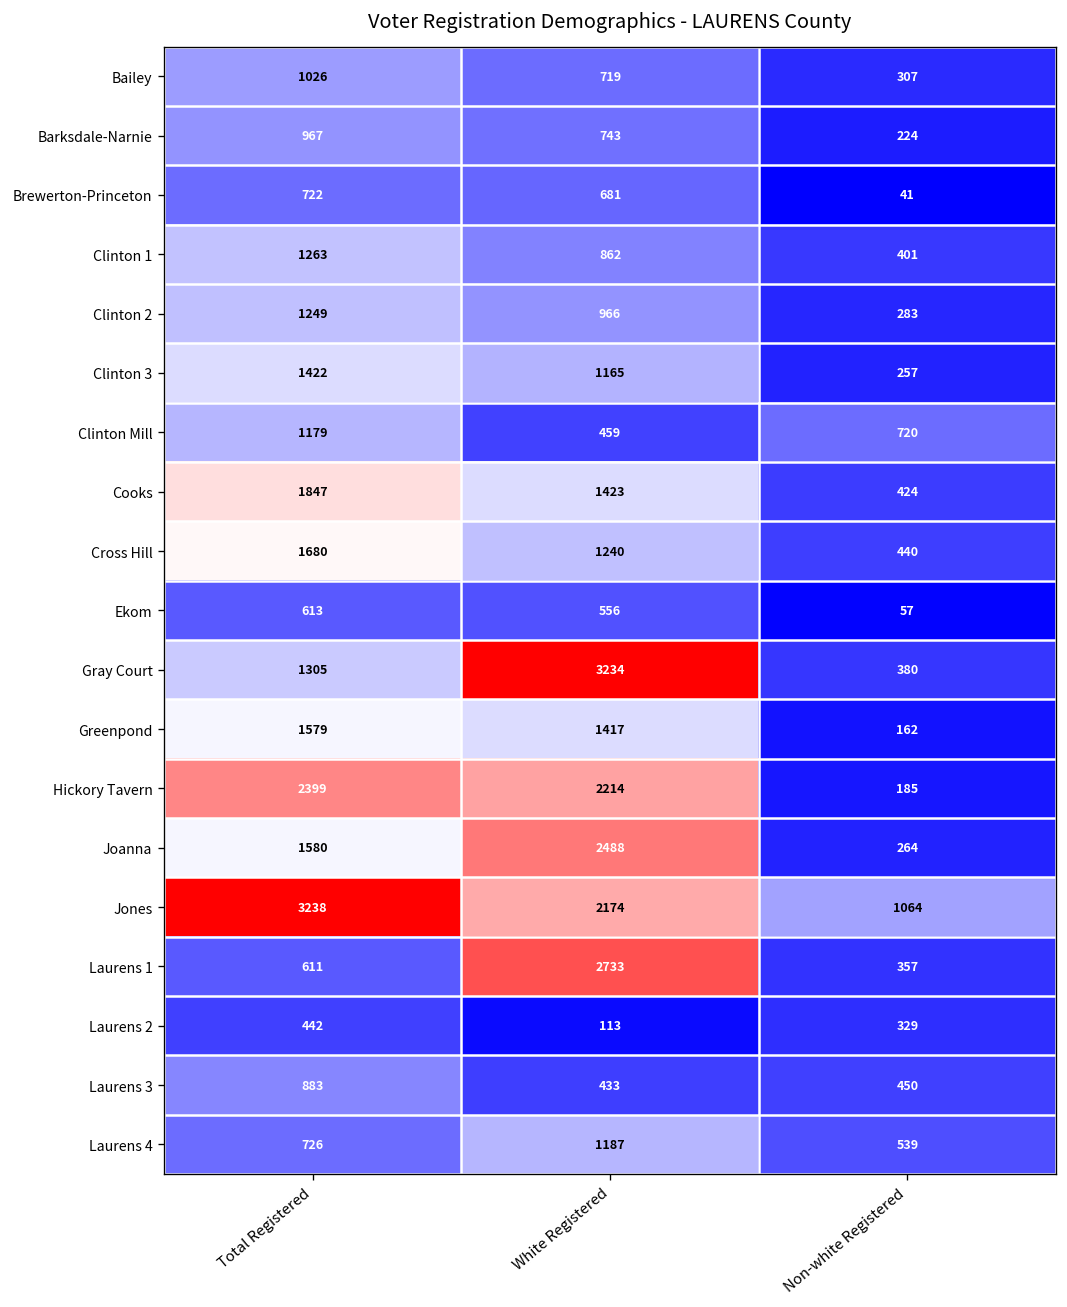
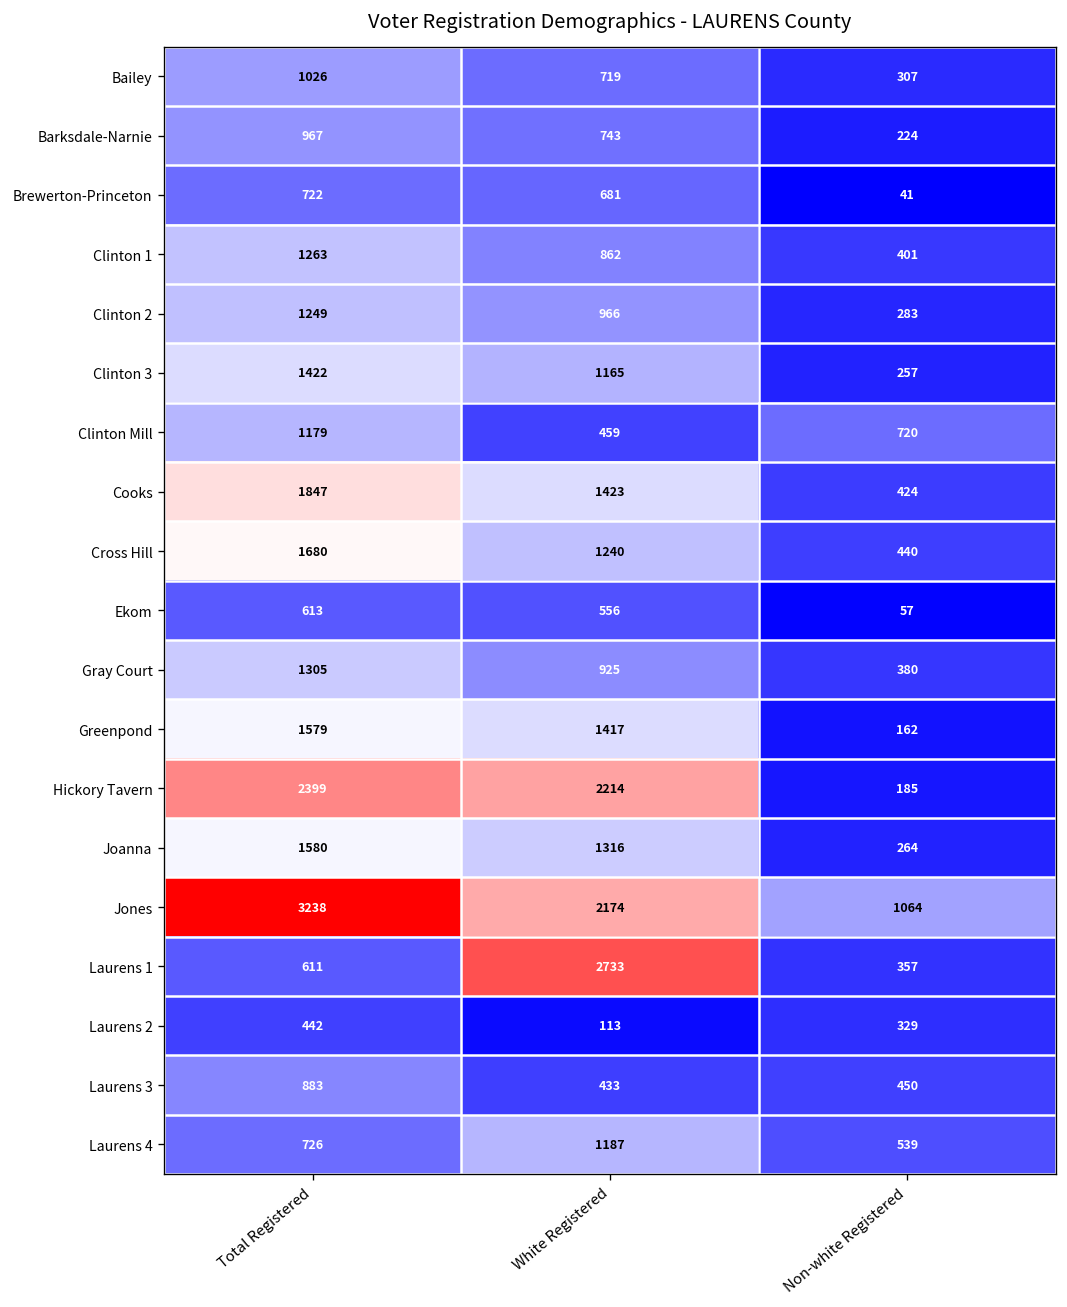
Gray Court, White Registered: 3234 -> 925
Joanna, White Registered: 2488 -> 1316
